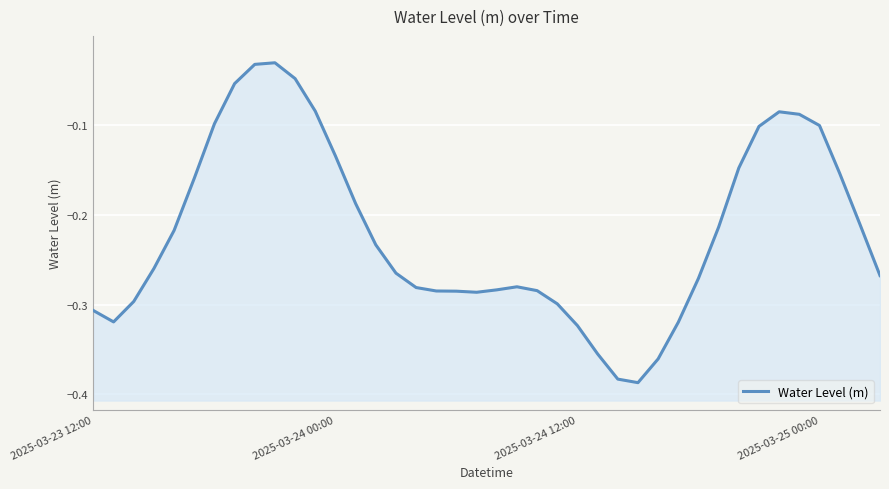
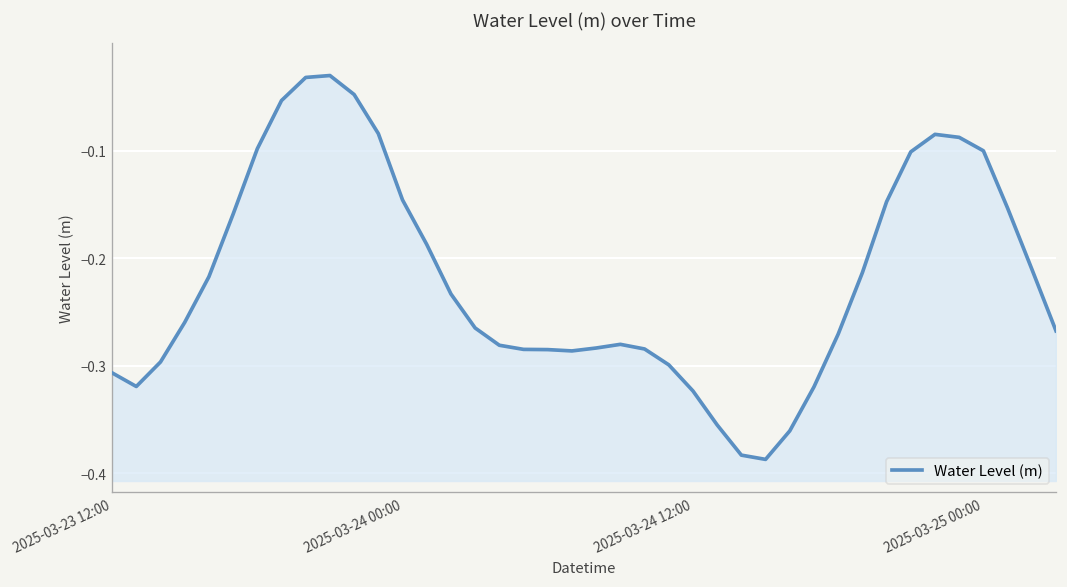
2025-03-24 00:00: -0.13 -> -0.15
